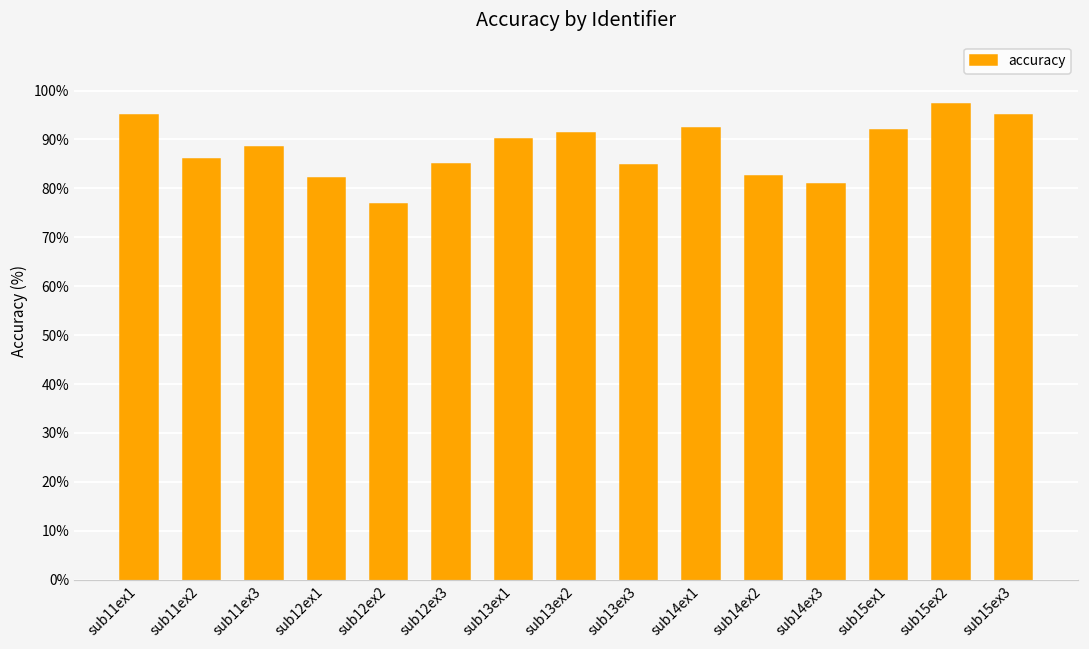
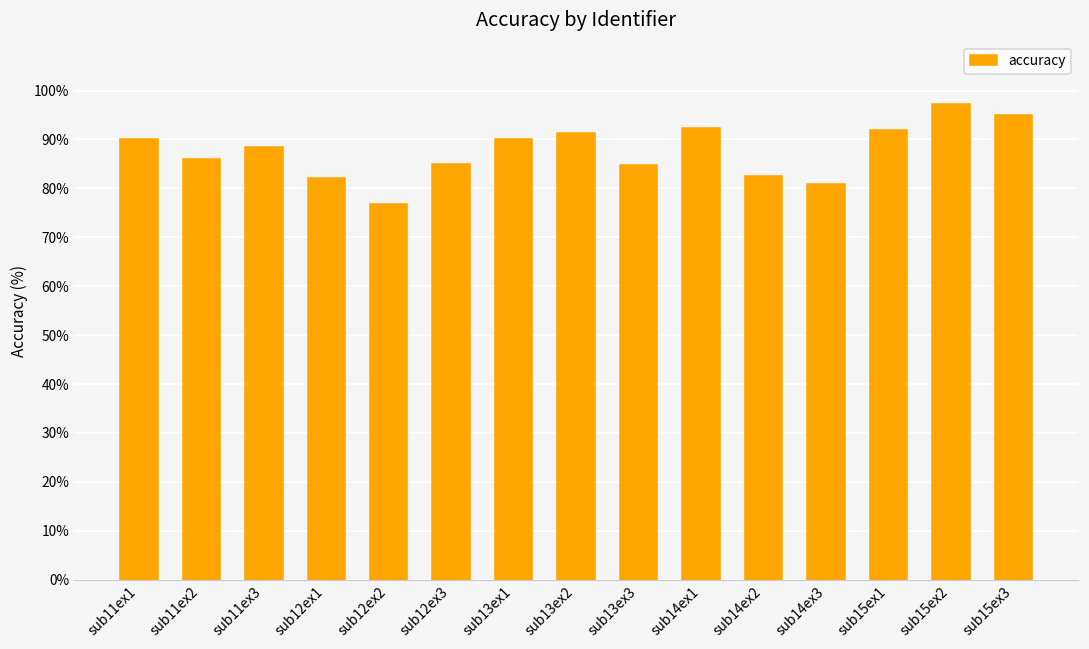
sub11ex1: 95% -> 90%
